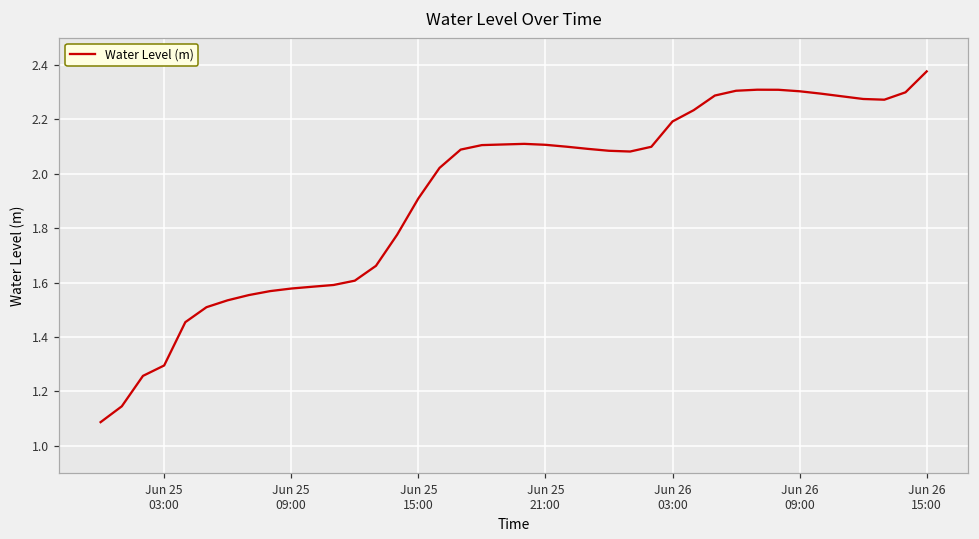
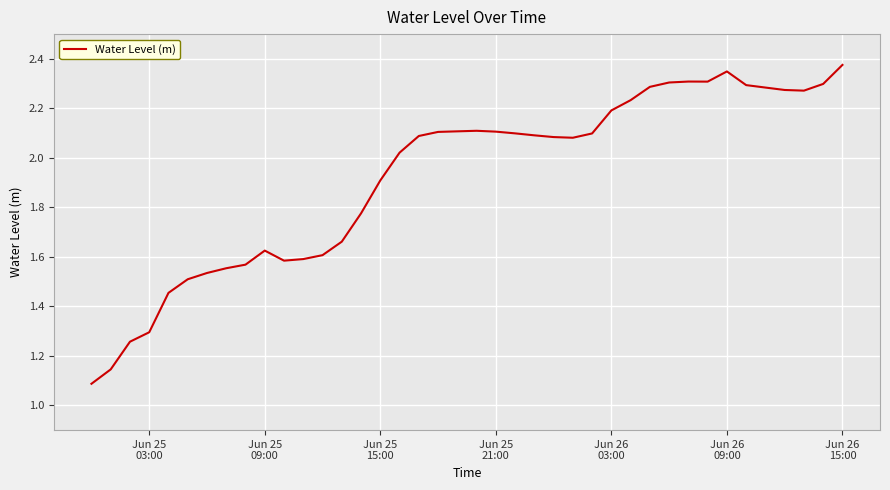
Jun 25 09:00: 1.58 -> 1.63
Jun 26 09:00: 2.30 -> 2.35
